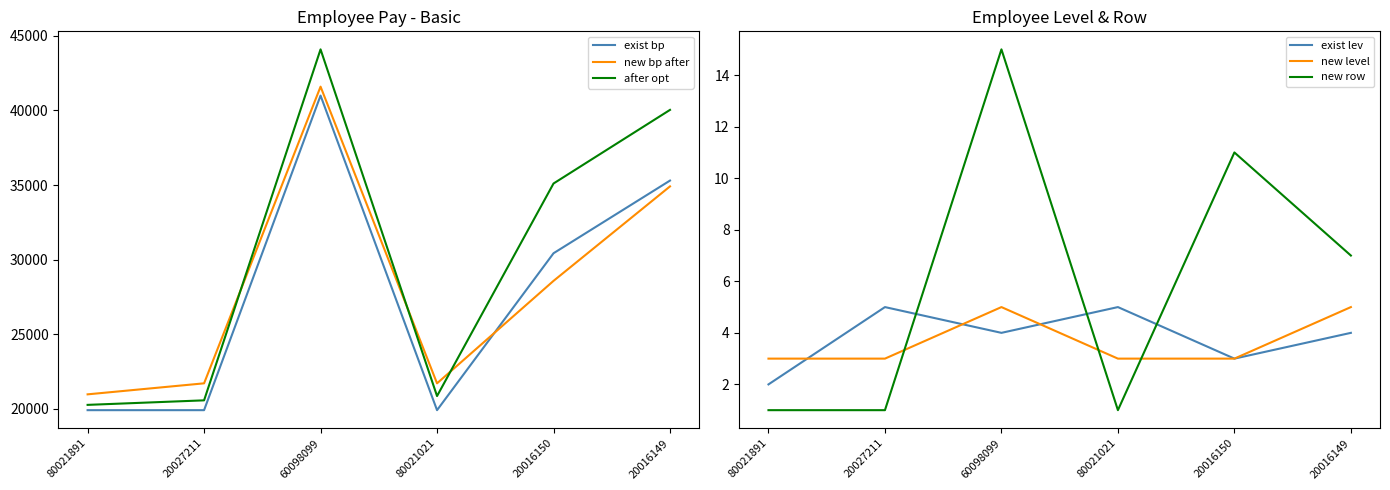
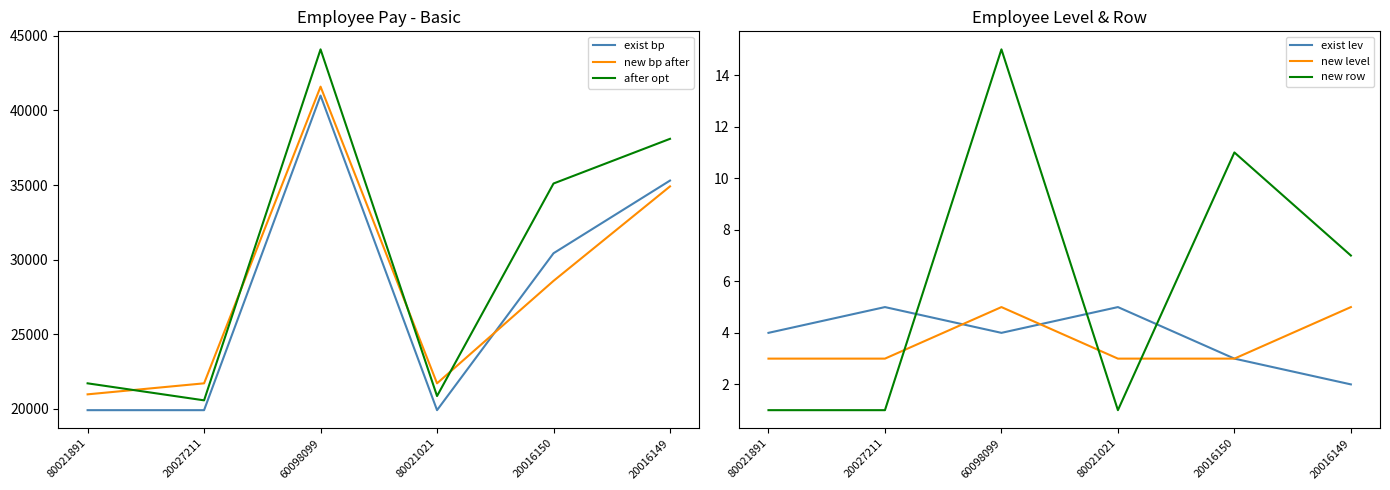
Employee Pay - Basic, after opt, 80021891: 20300 -> 21700
Employee Pay - Basic, after opt, 20016149: 40000 -> 38100
Employee Level & Row, exist lev, 80021891: 2 -> 4
Employee Level & Row, exist lev, 20016149: 4 -> 2
